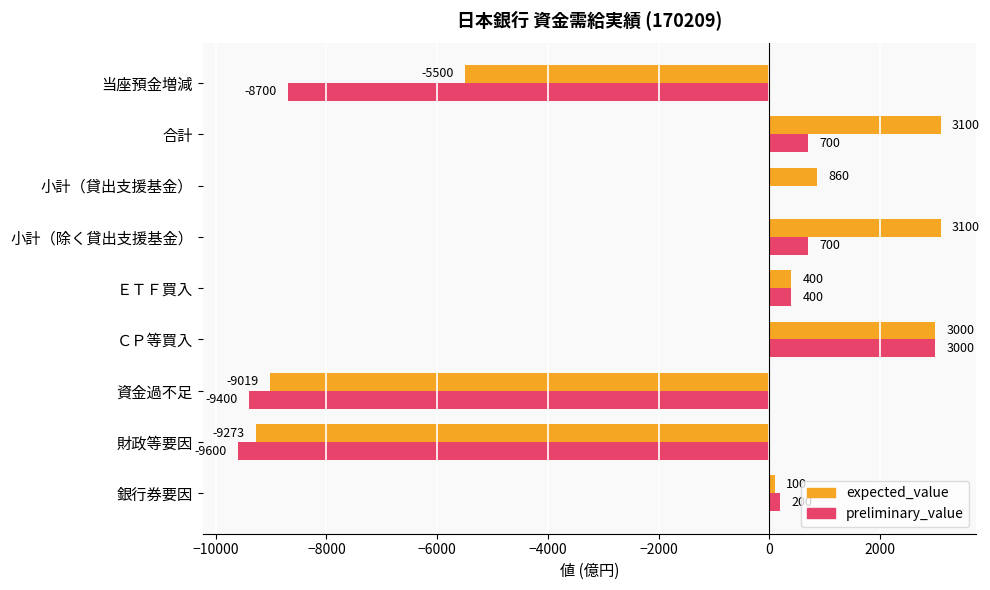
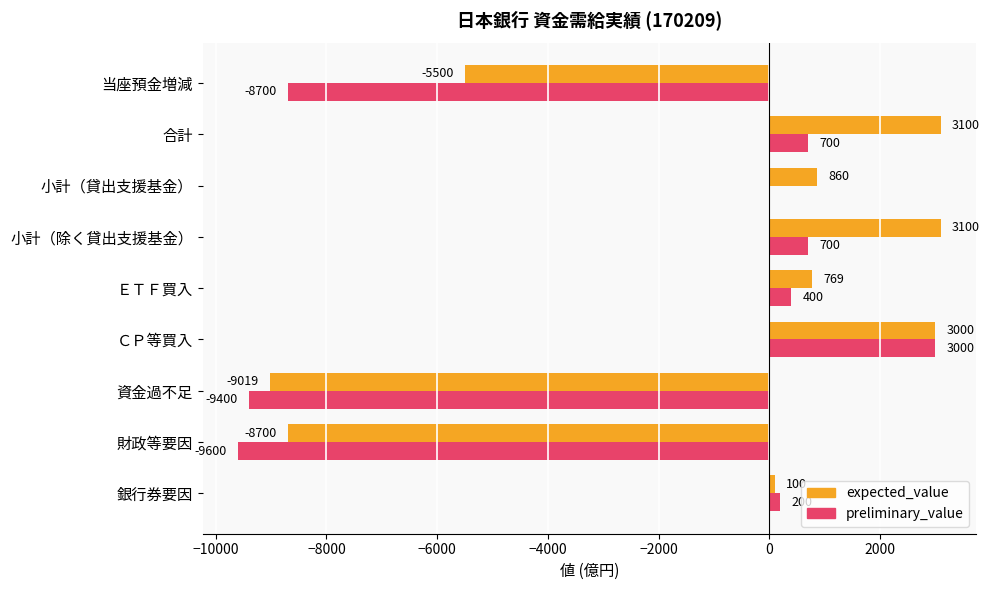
expected_value, ＥＴＦ買入: 400 -> 769
expected_value, 財政等要因: -9273 -> -8700
